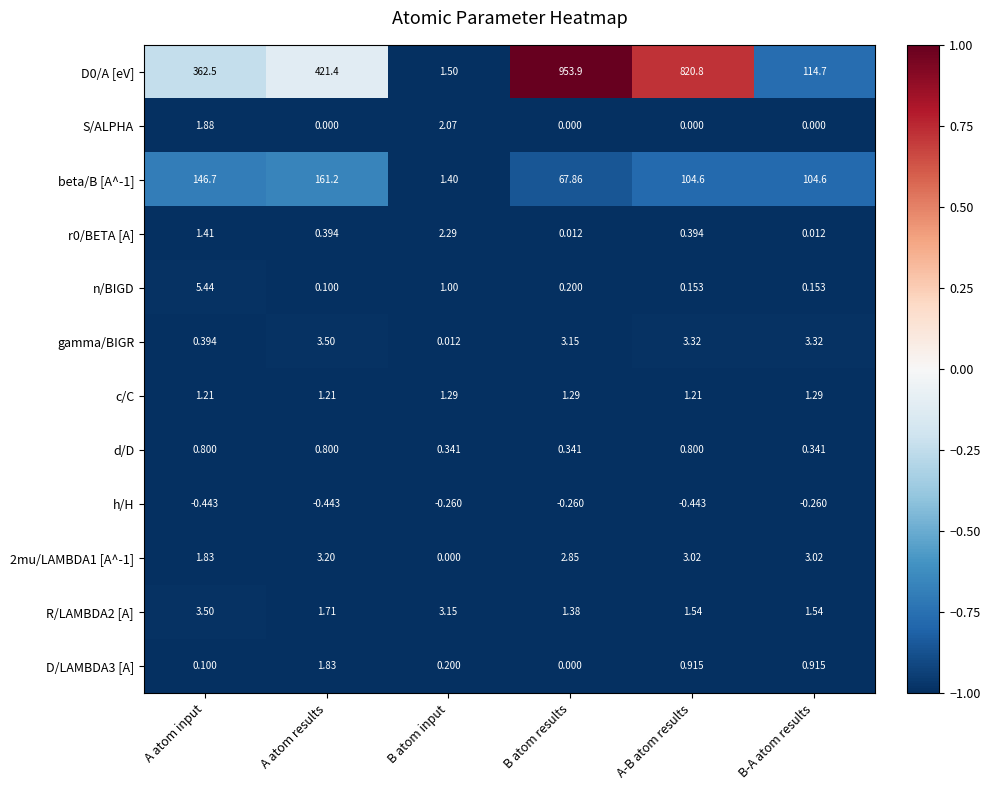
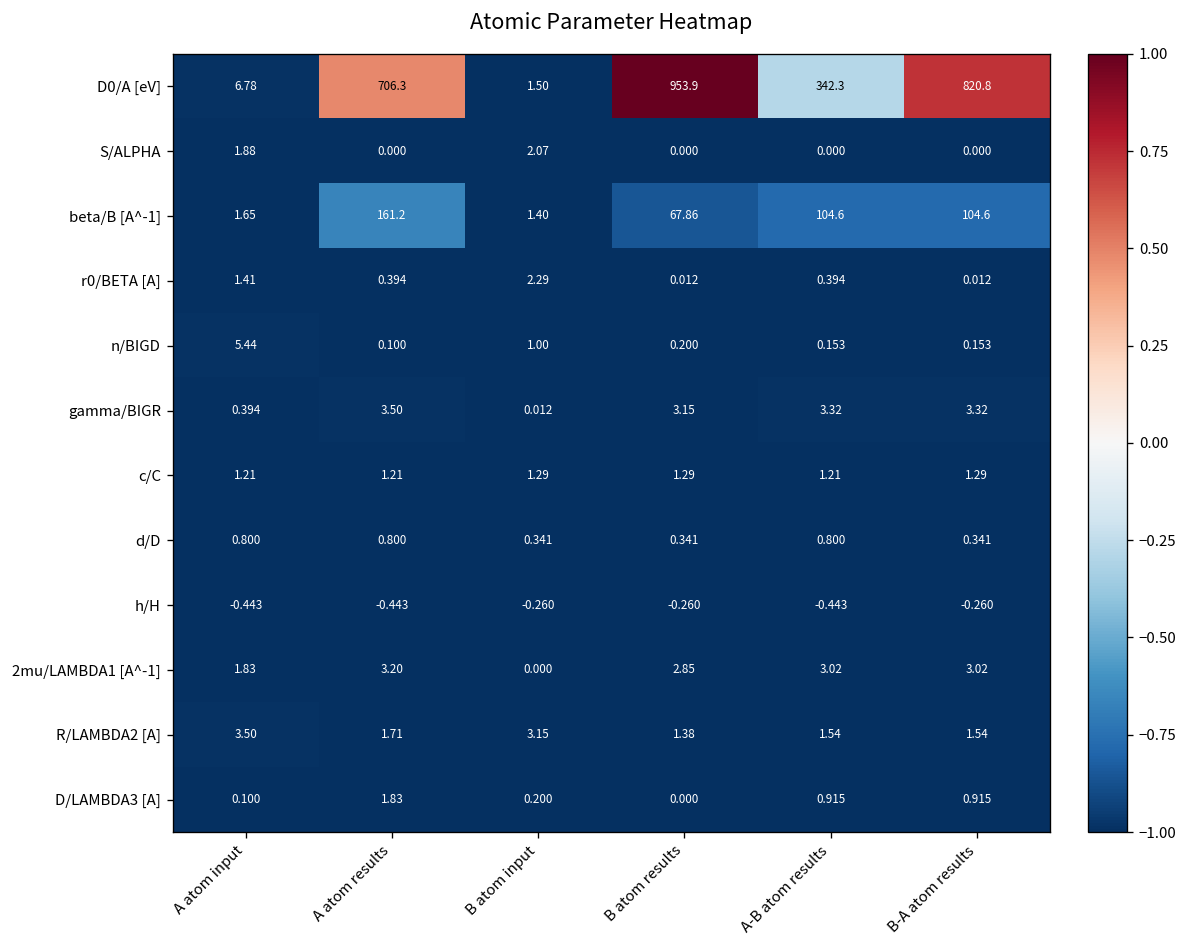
D0/A [eV], A atom input: 362.5 -> 6.78
D0/A [eV], A atom results: 421.4 -> 706.3
D0/A [eV], A-B atom results: 820.8 -> 342.3
D0/A [eV], B-A atom results: 114.7 -> 820.8
beta/B [A^-1], A atom input: 146.7 -> 1.65
